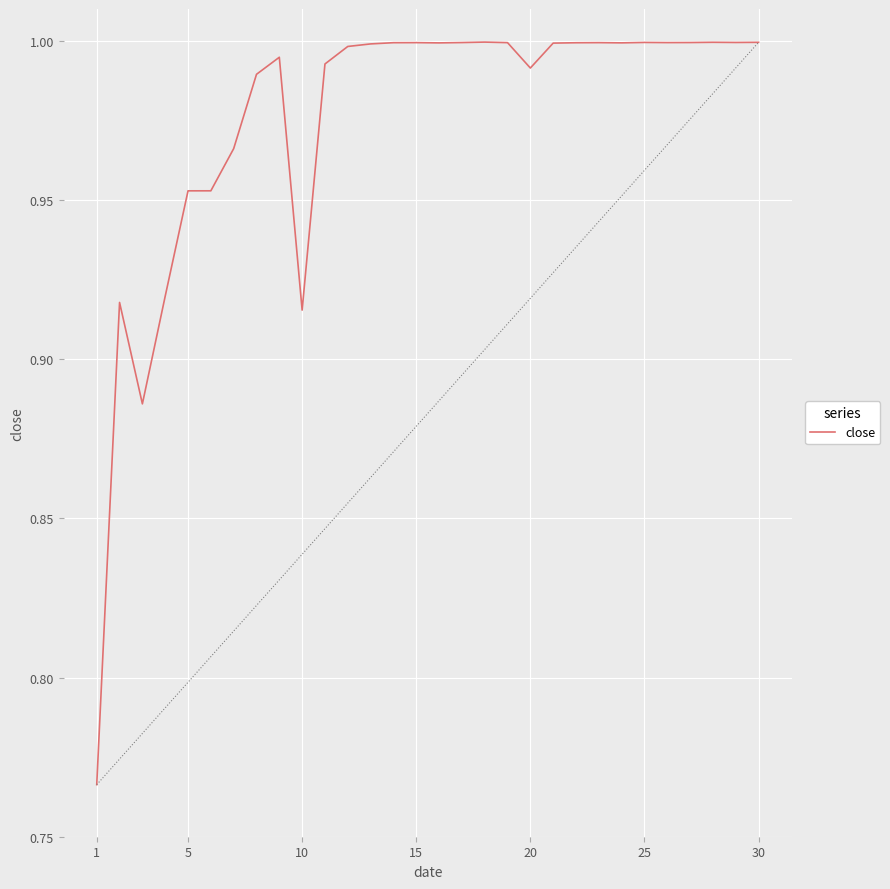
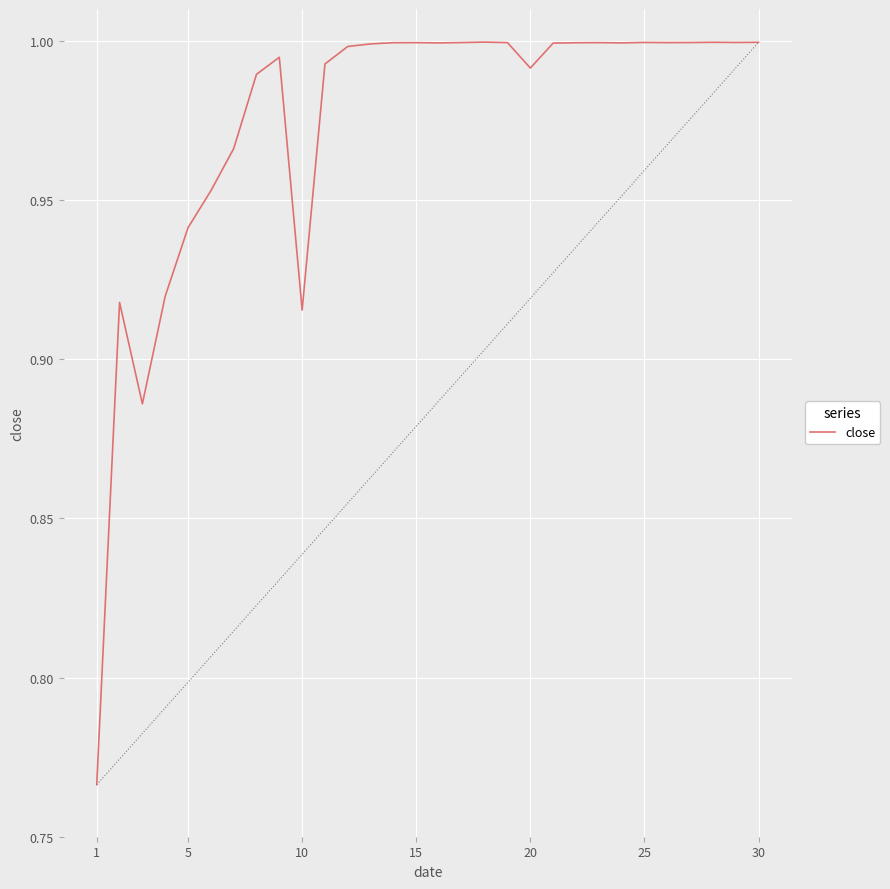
close, 5: 0.953 -> 0.941
